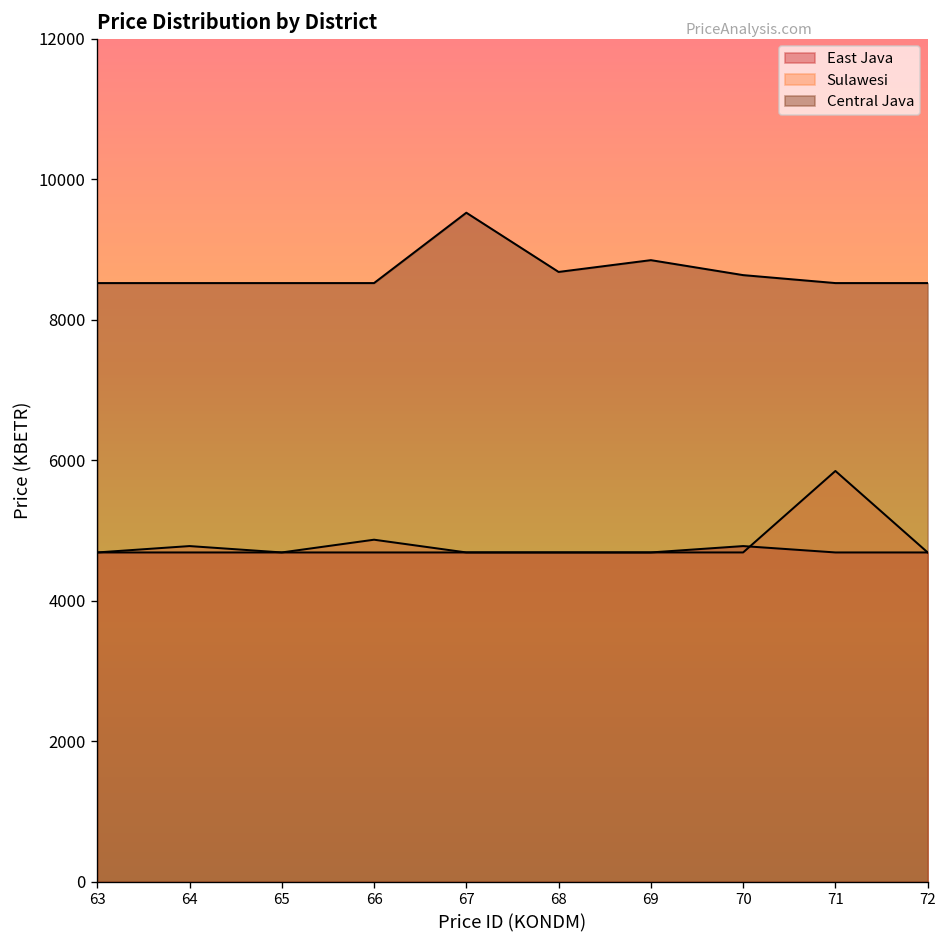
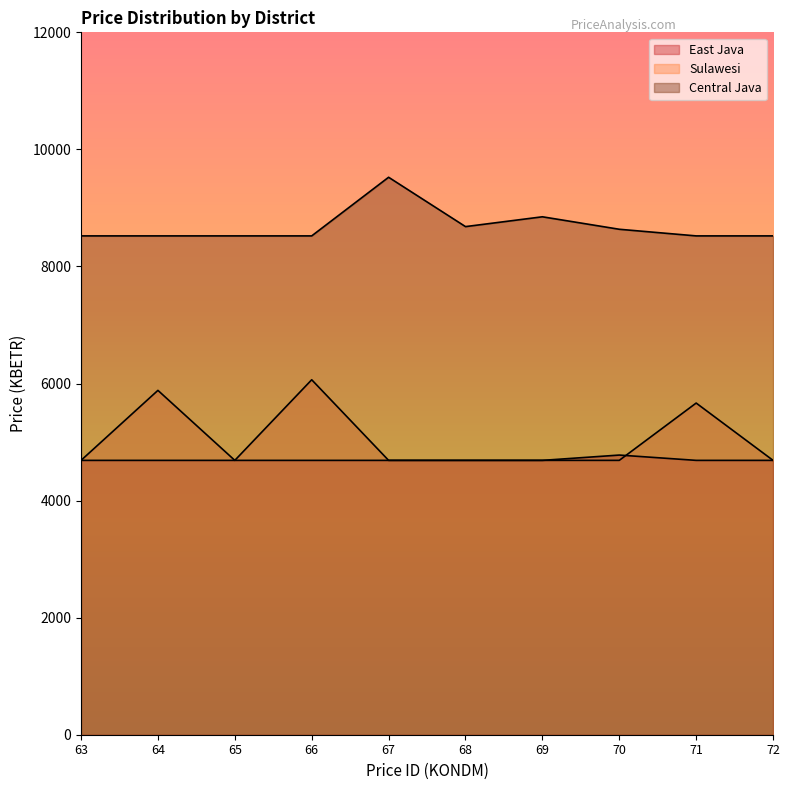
Sulawesi, 64: 4800 -> 5900
Sulawesi, 66: 4900 -> 6100
Sulawesi, 71: 5800 -> 5700
